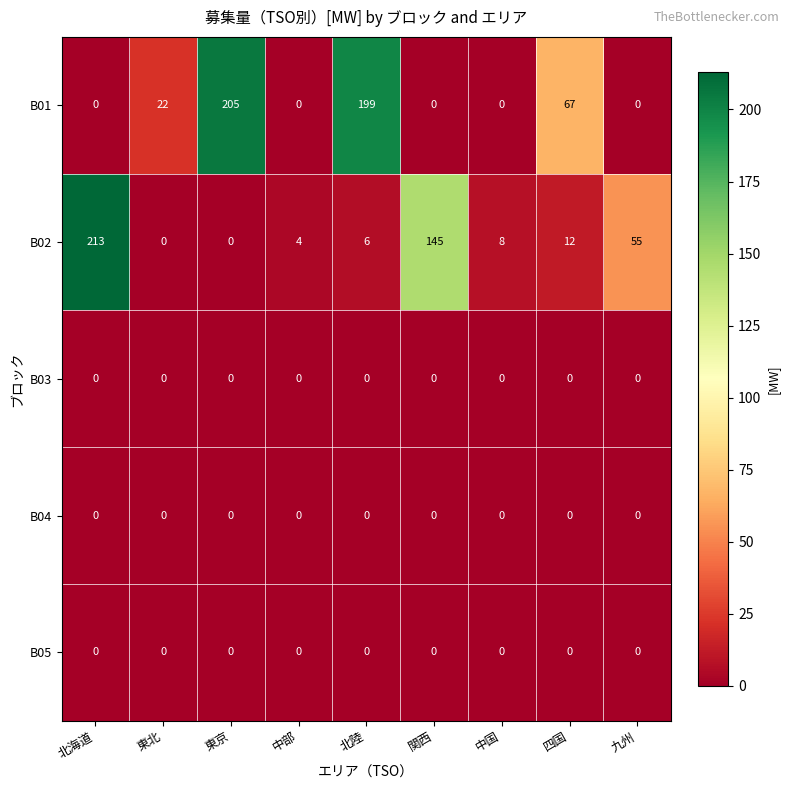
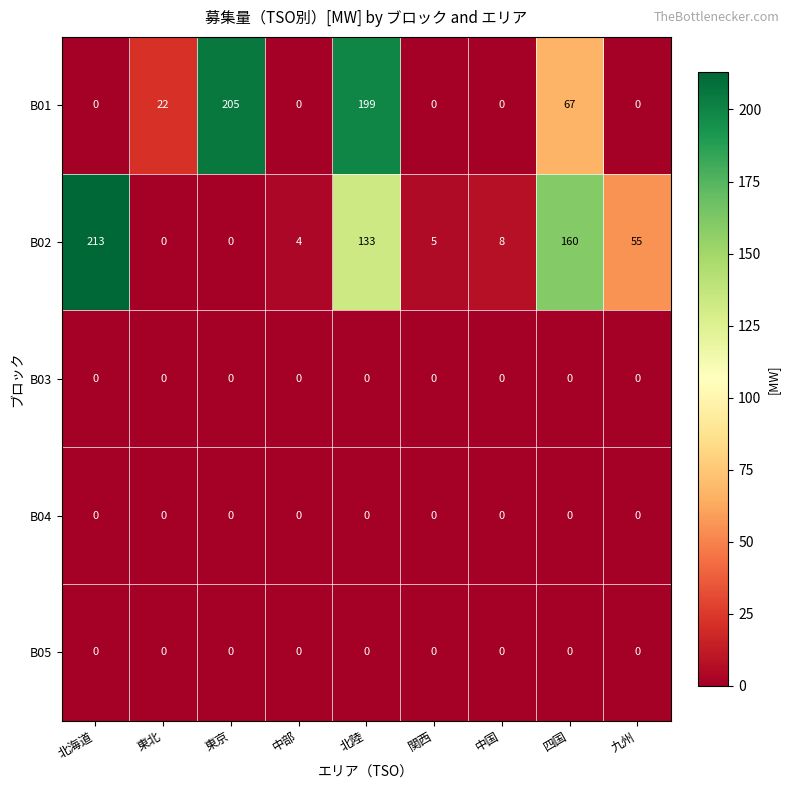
B02, 北陸: 6 -> 133
B02, 関西: 145 -> 5
B02, 四国: 12 -> 160
